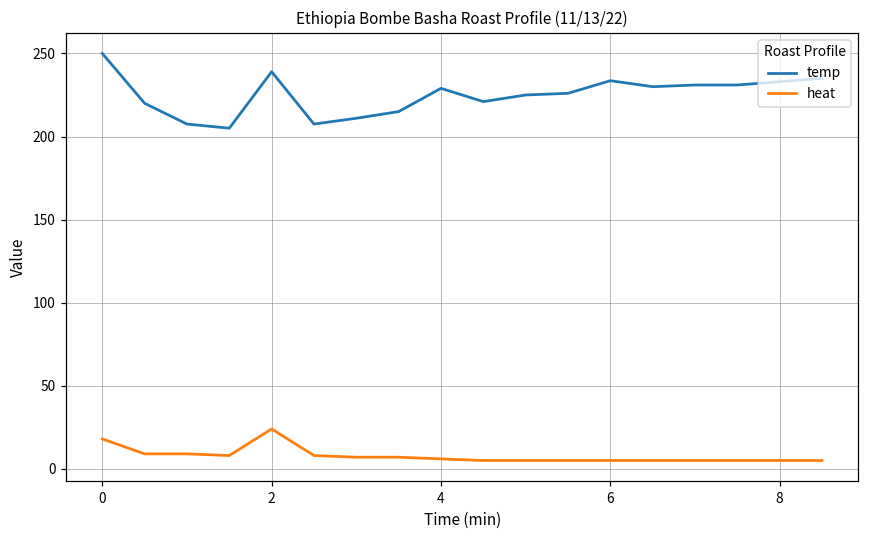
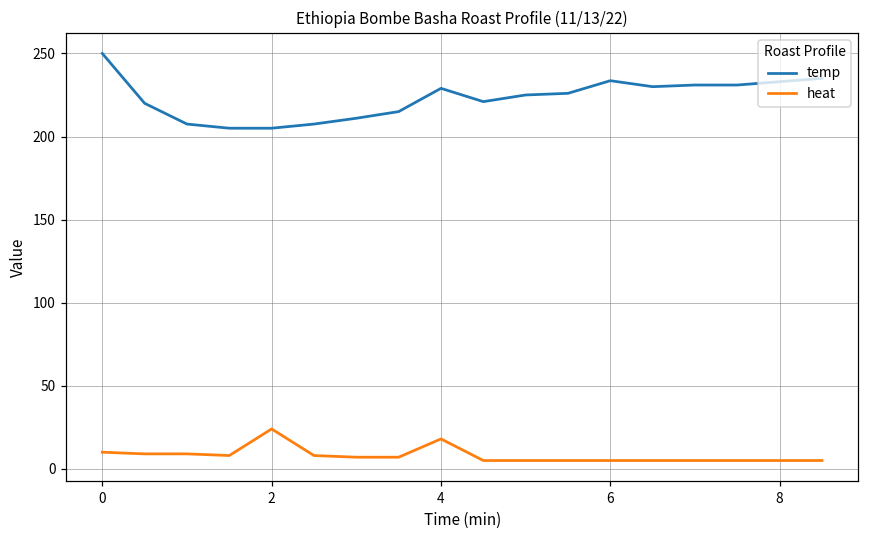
heat, 0: 18 -> 10
temp, 2: 239 -> 205
heat, 4: 6 -> 18
